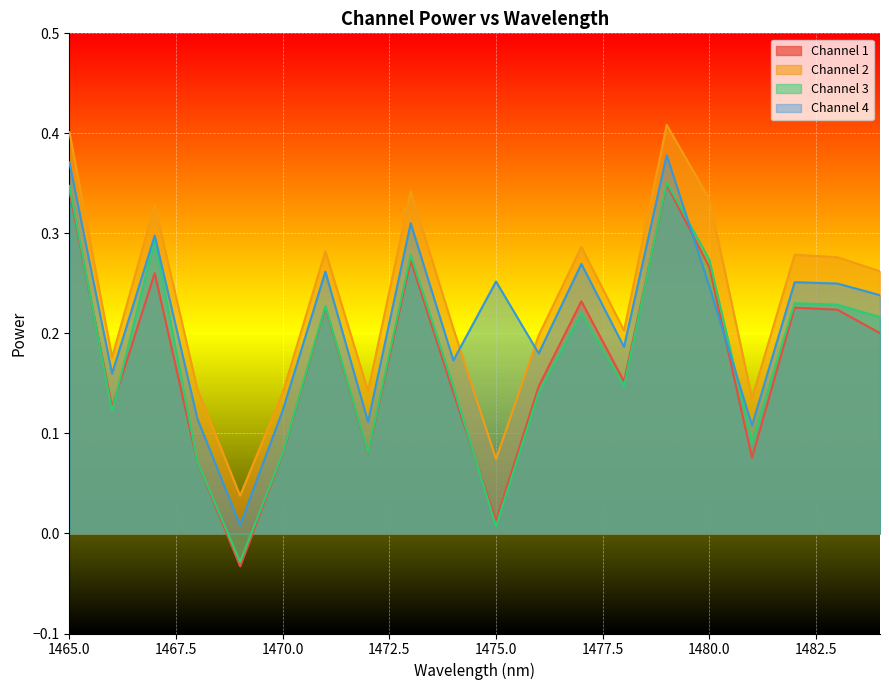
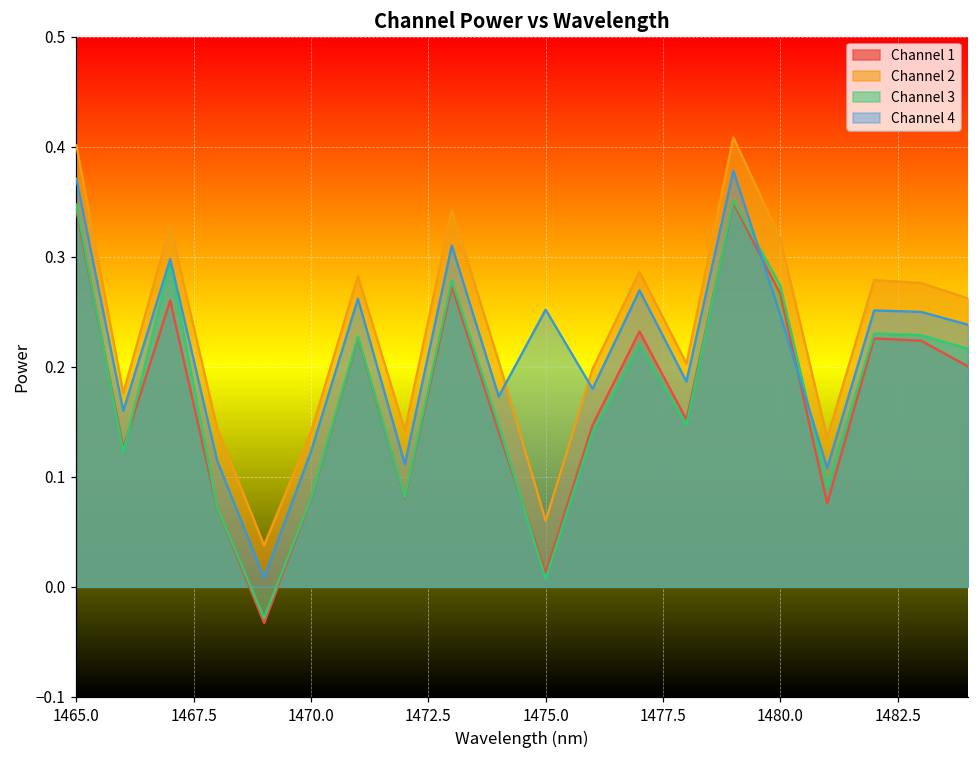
Channel 2, 1475.0: 0.074 -> 0.060
Channel 2, 1480.0: 0.334 -> 0.316
